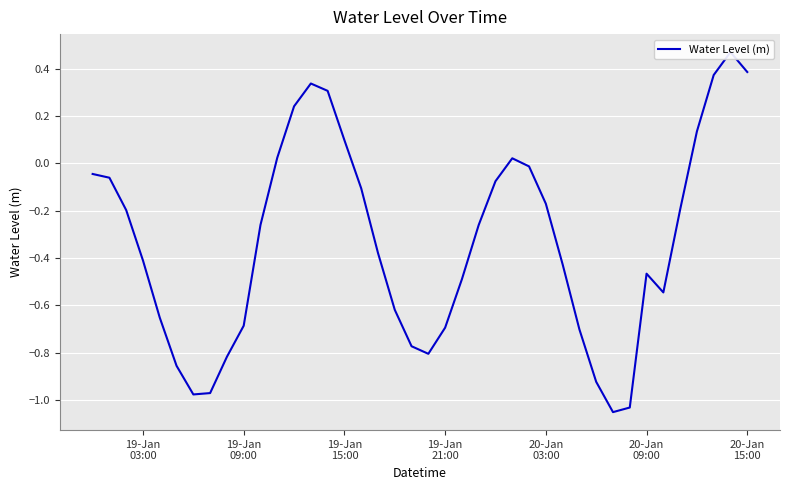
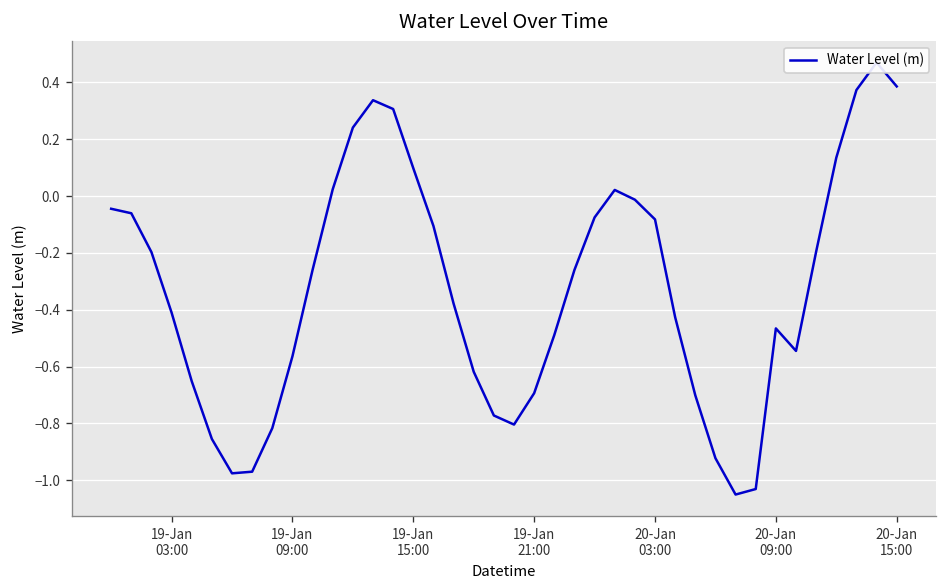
19-Jan 09:00: -0.69 -> -0.56
20-Jan 03:00: -0.17 -> -0.08
